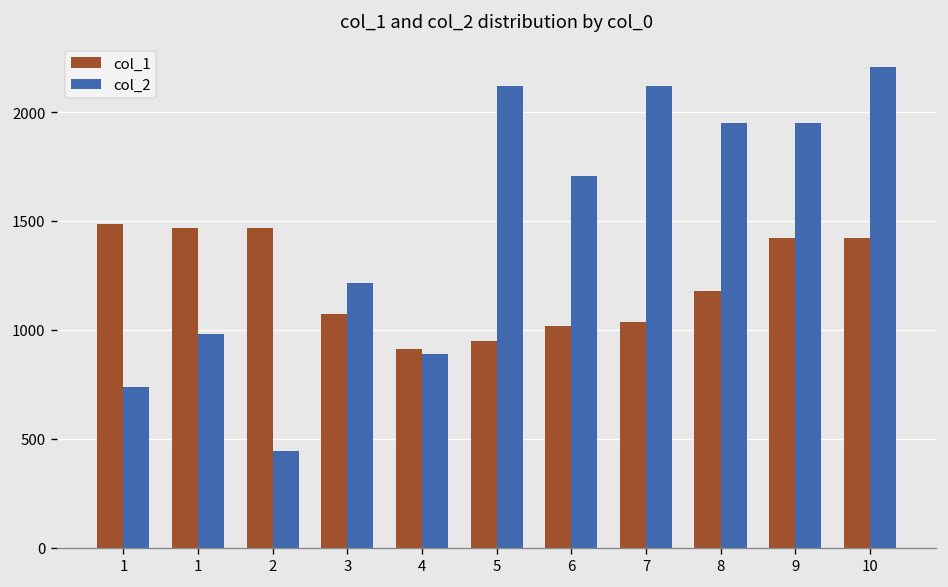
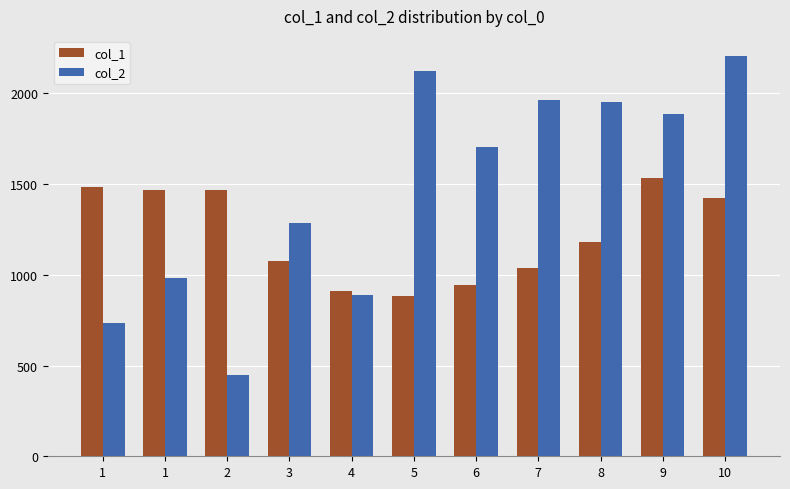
col_2, 3: 1220 -> 1280
col_1, 5: 950 -> 880
col_1, 6: 1020 -> 940
col_2, 7: 2120 -> 1960
col_1, 9: 1420 -> 1530
col_2, 9: 1950 -> 1890
